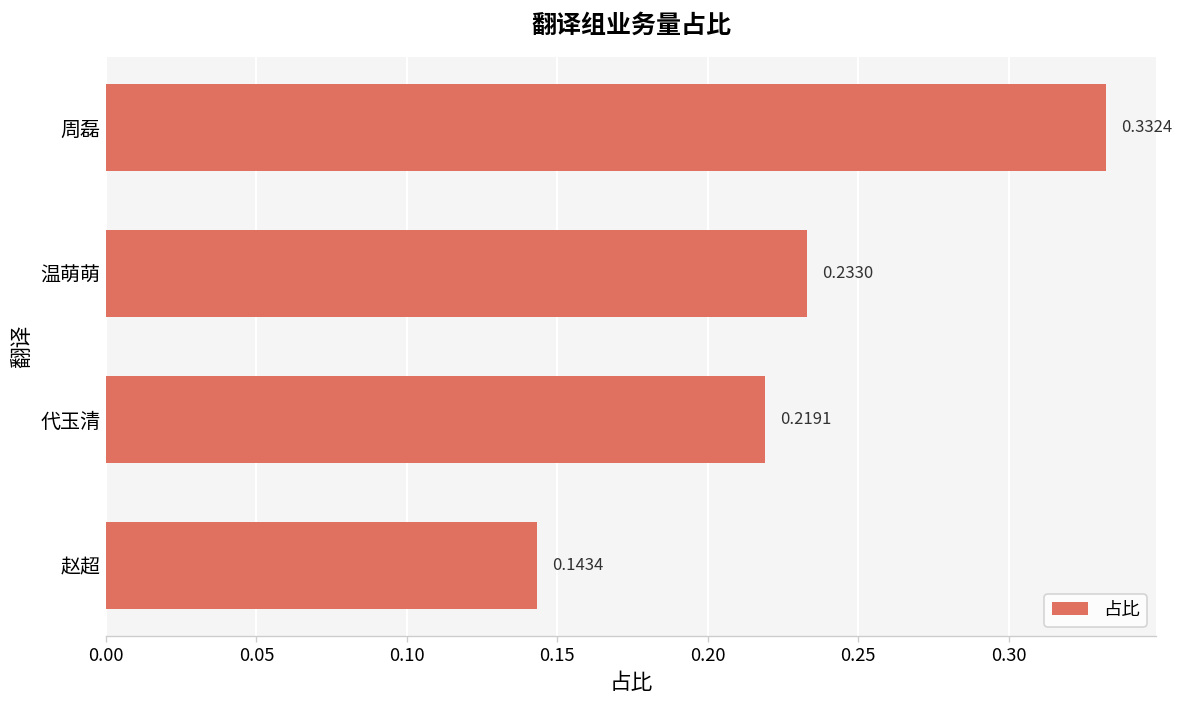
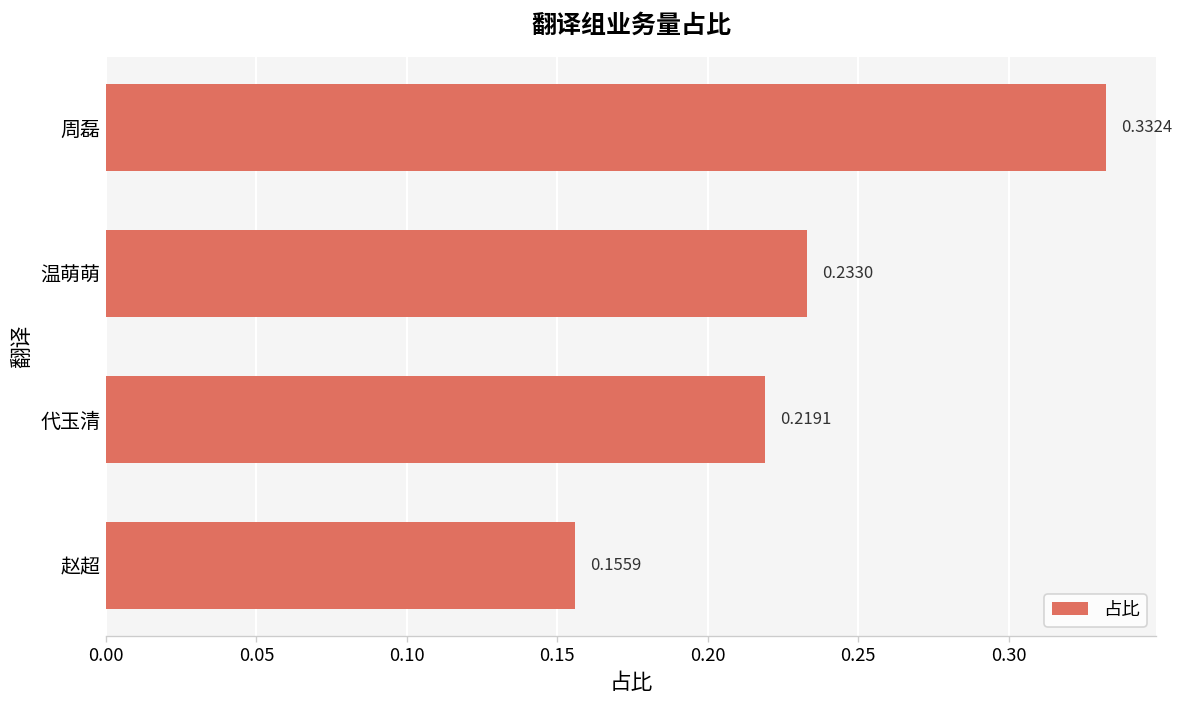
赵超: 0.1434 -> 0.1559
